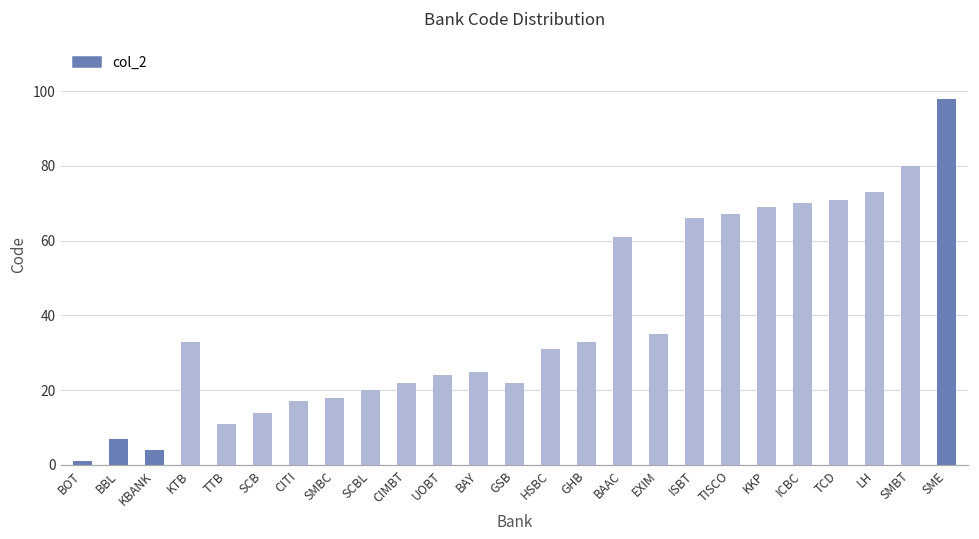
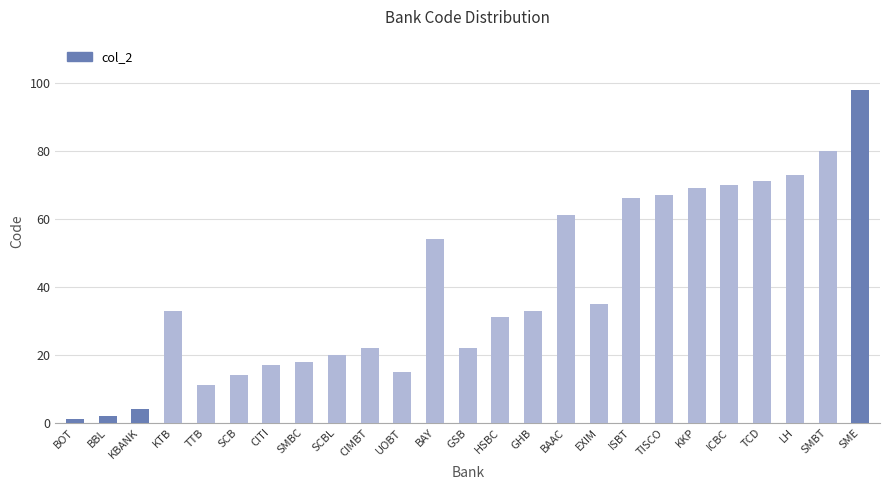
BBL: 7 -> 2
UOBT: 24 -> 15
BAY: 25 -> 54
